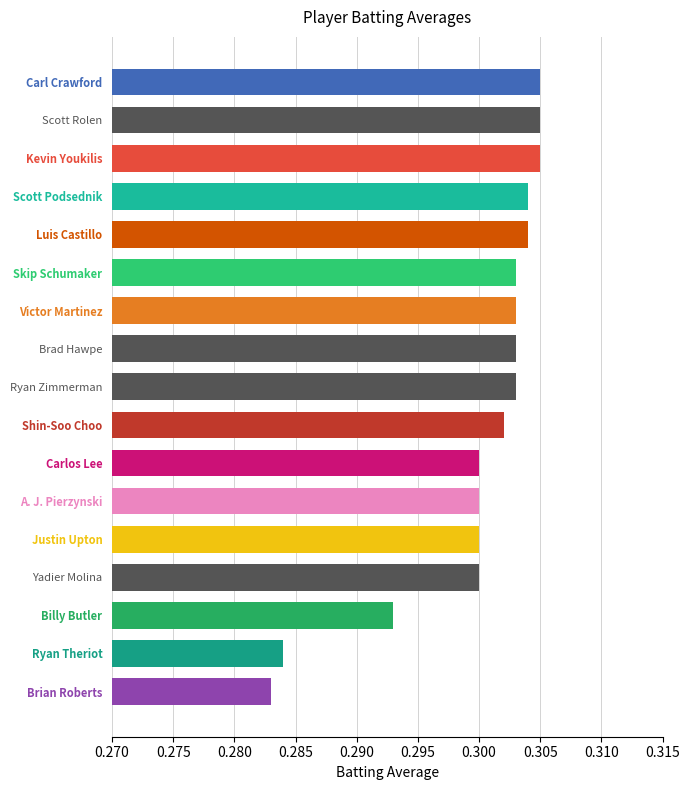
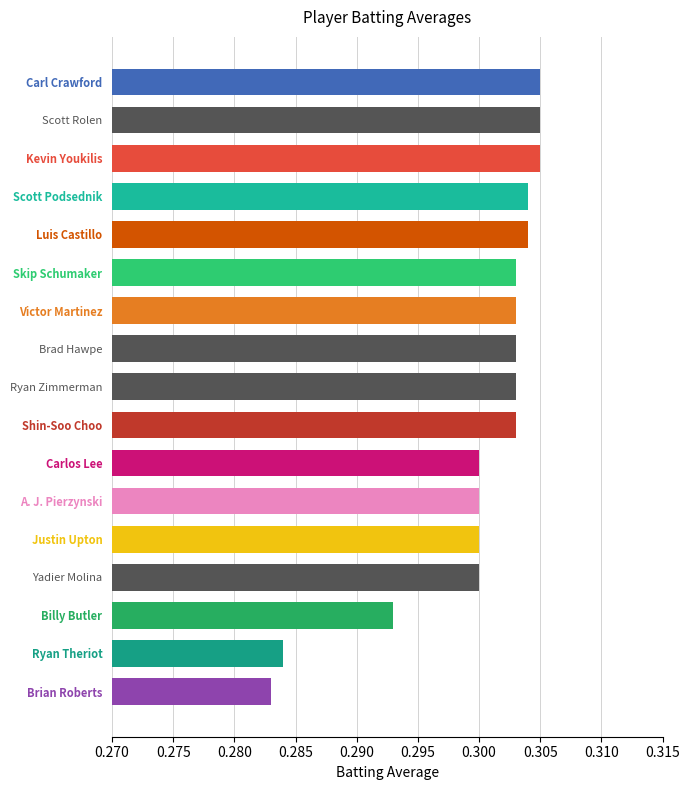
Shin-Soo Choo: 0.302 -> 0.303
